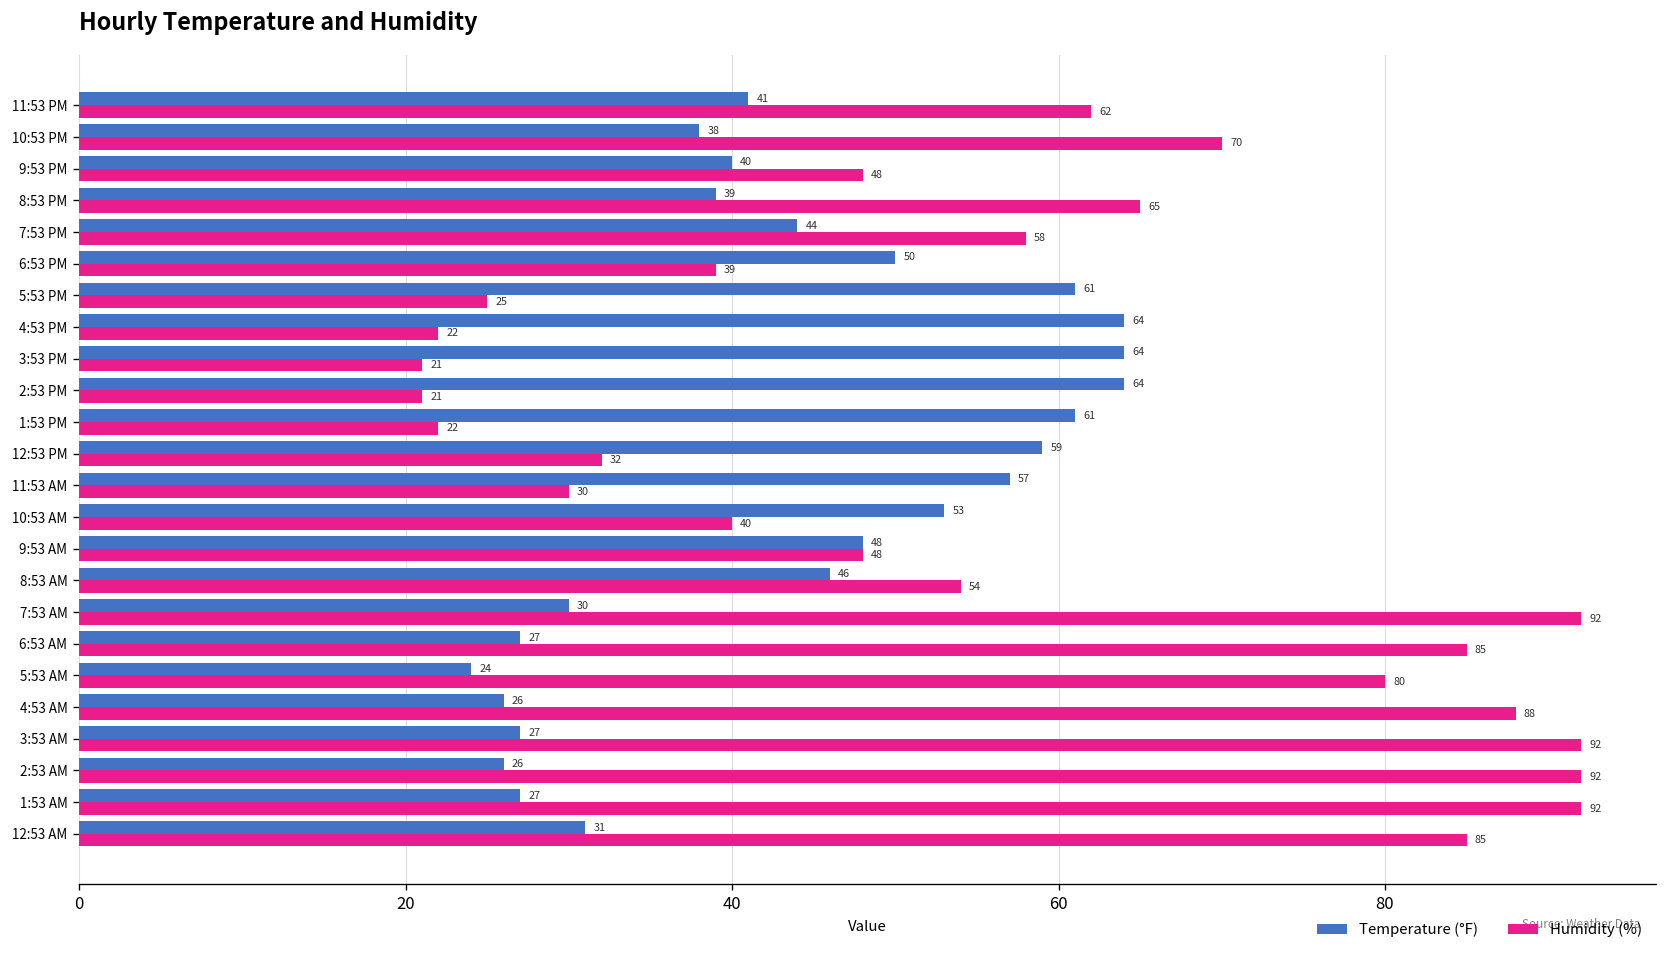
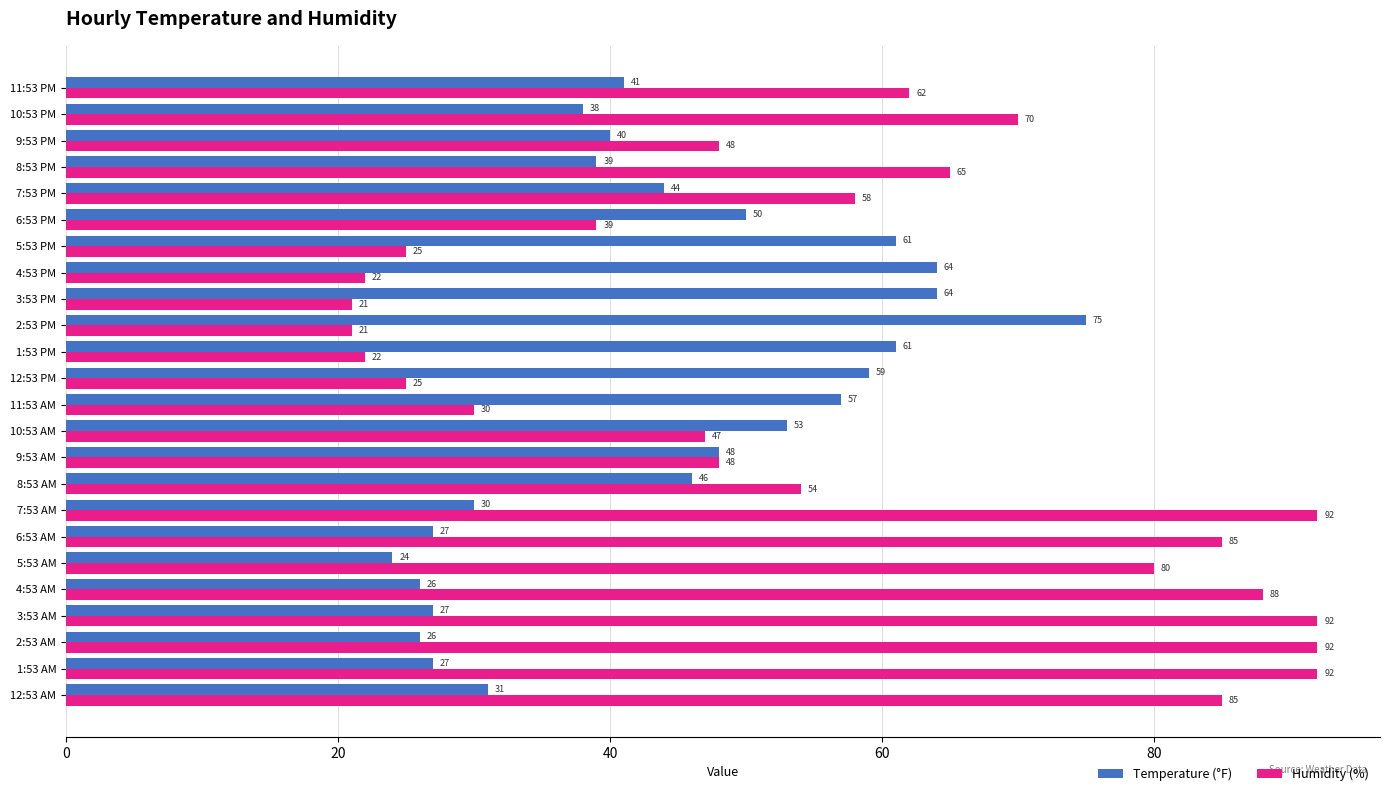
Temperature (°F), 2:53 PM: 64 -> 75
Humidity (%), 12:53 PM: 32 -> 25
Humidity (%), 10:53 AM: 40 -> 47
